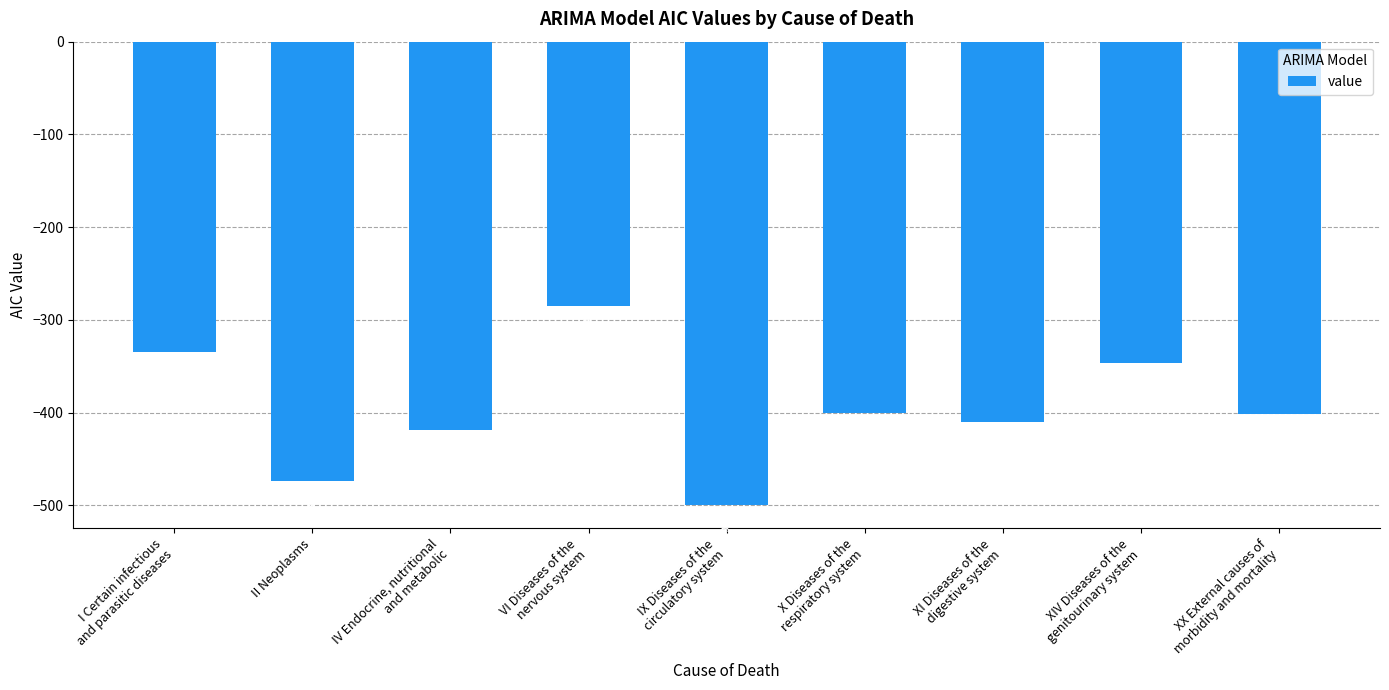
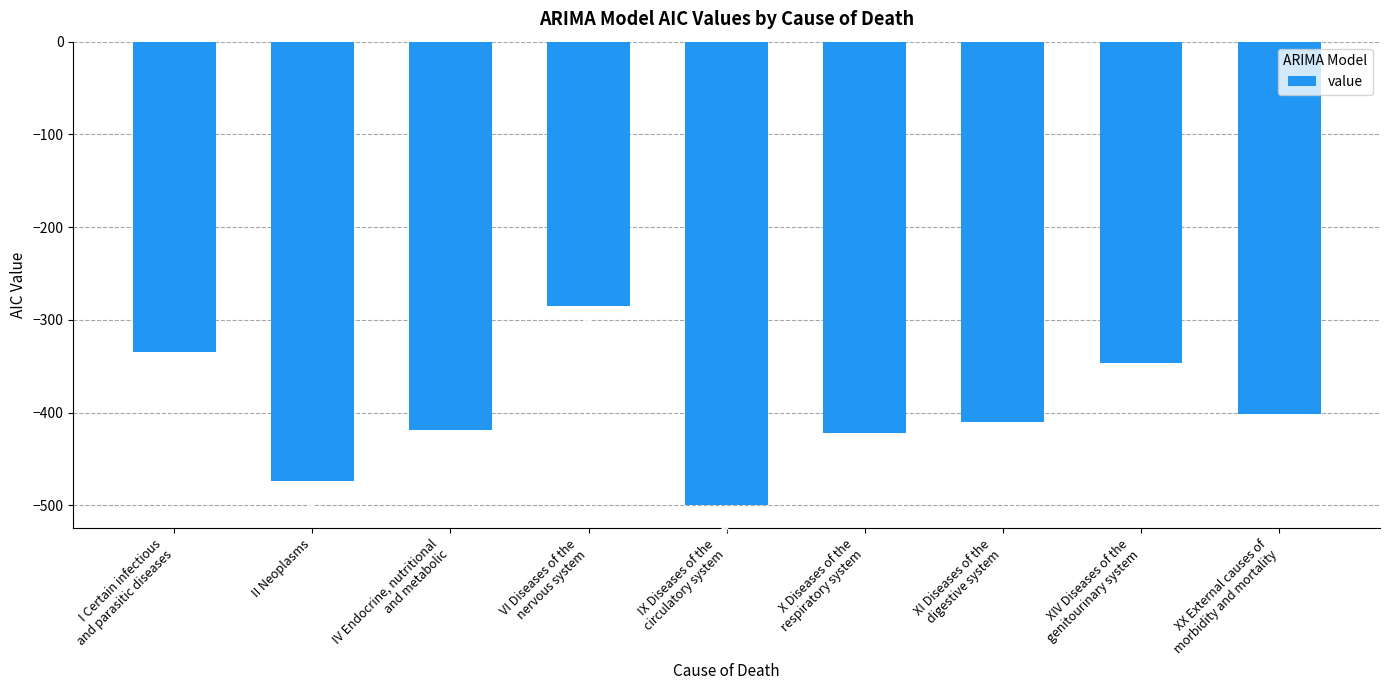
X Diseases of the respiratory system: -400 -> -420
